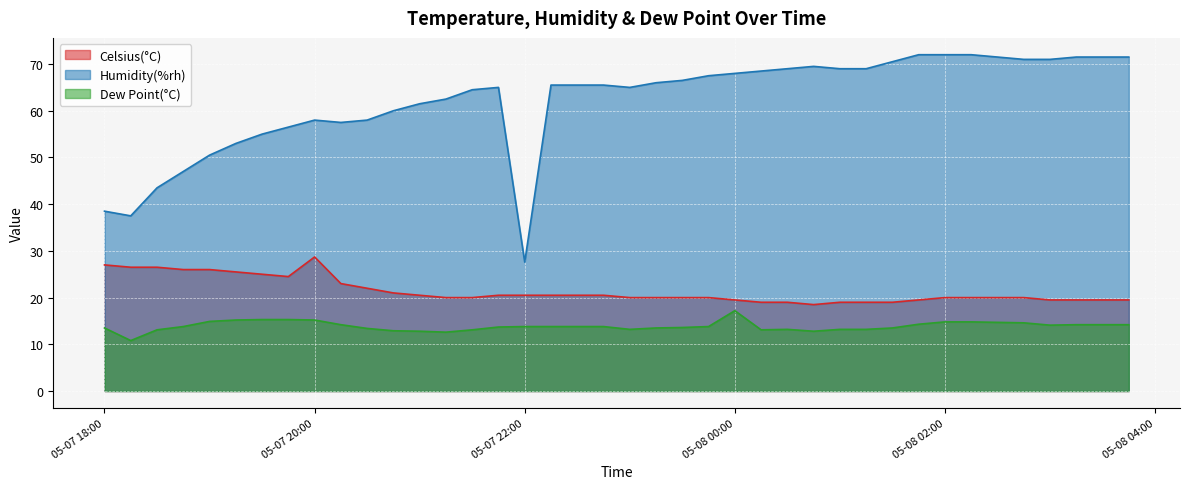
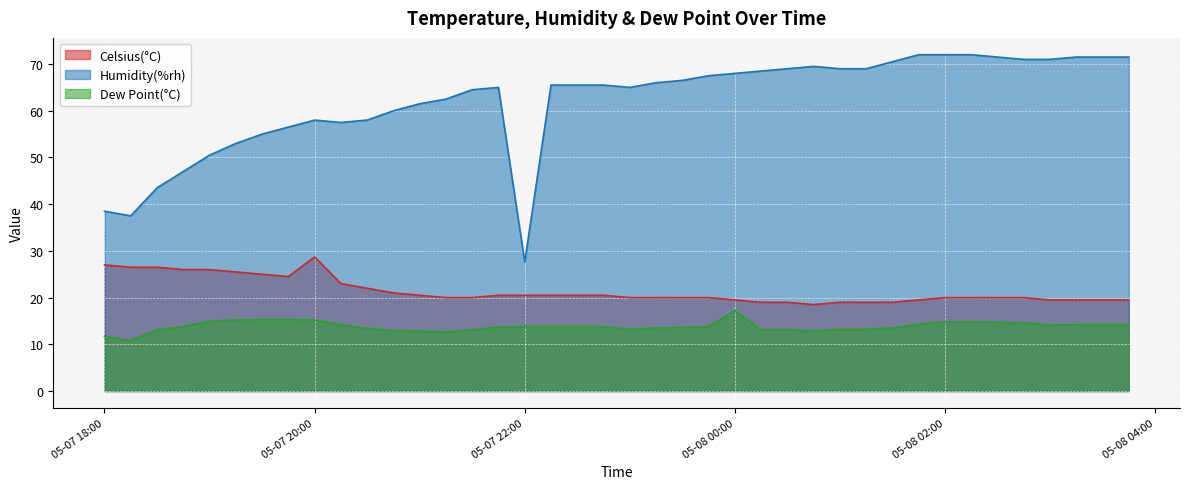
Dew Point(°C), 05-07 18:00: 14 -> 12
